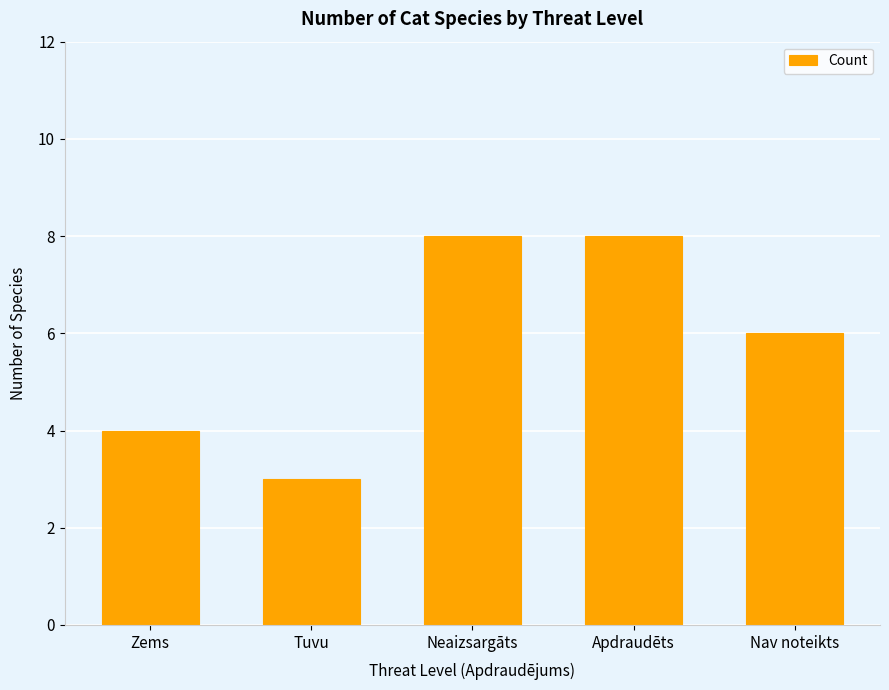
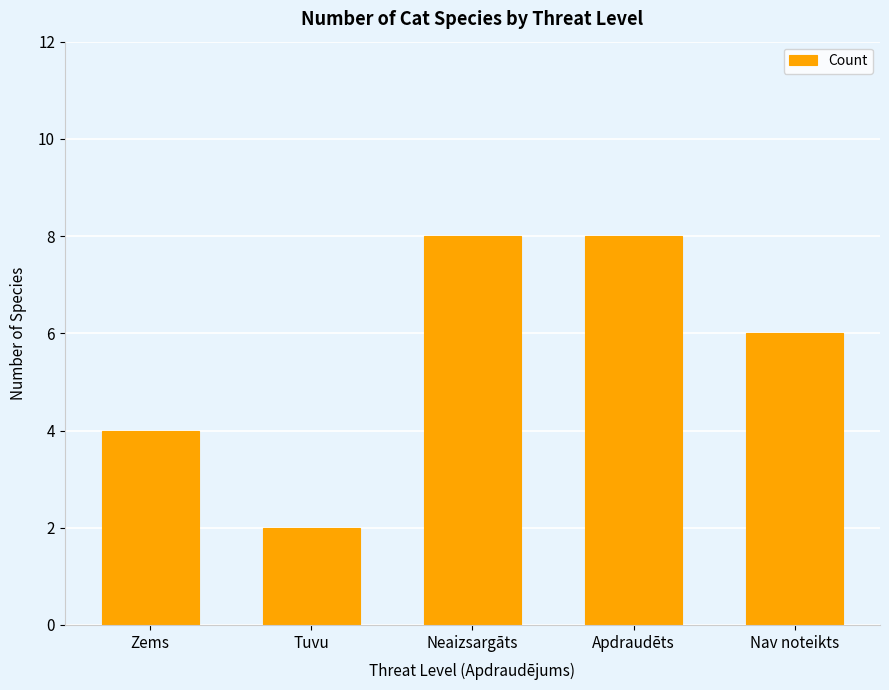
Tuvu: 3 -> 2
